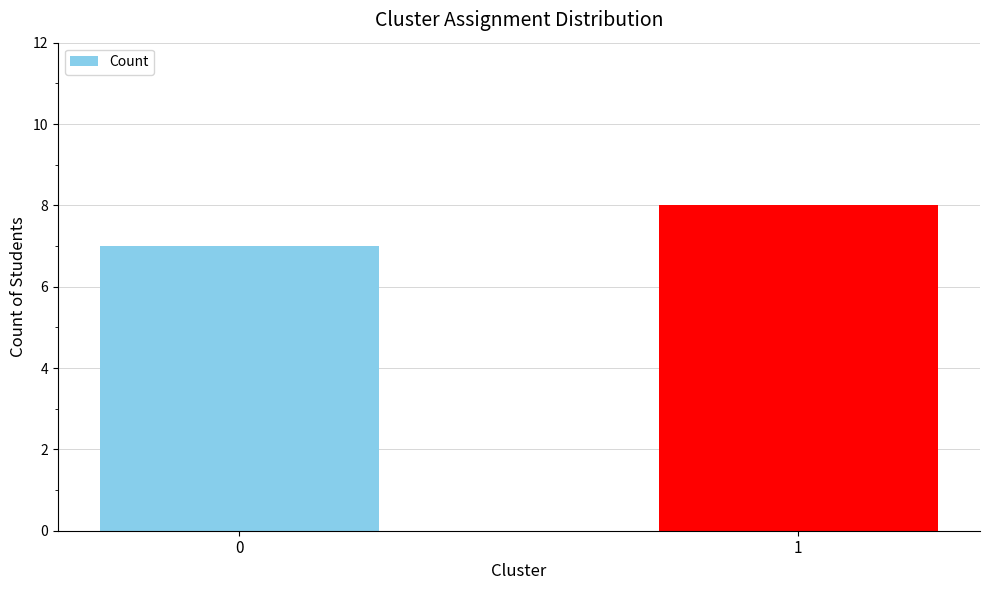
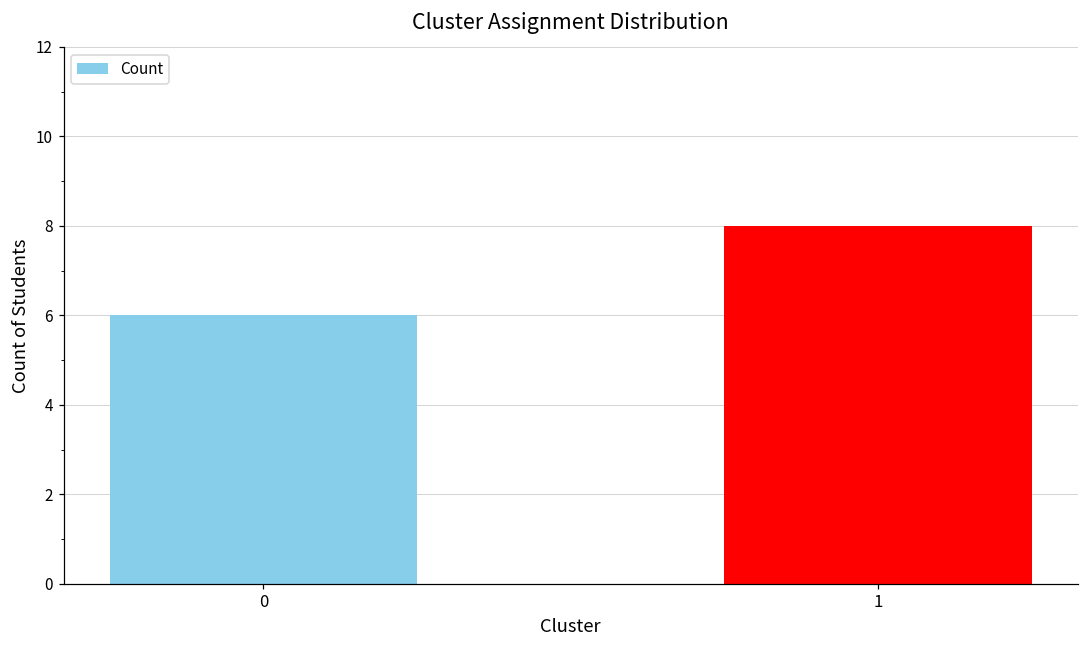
0: 7 -> 6
